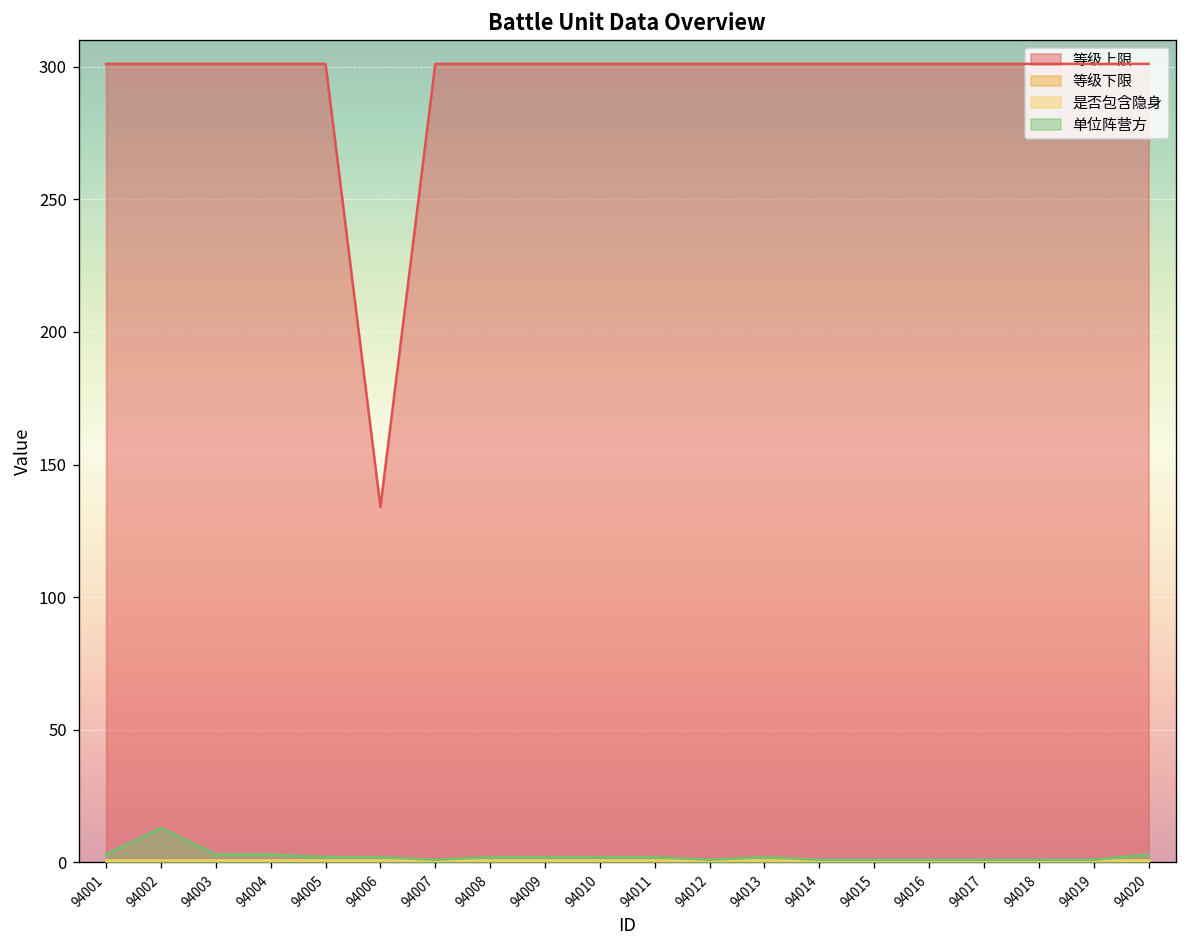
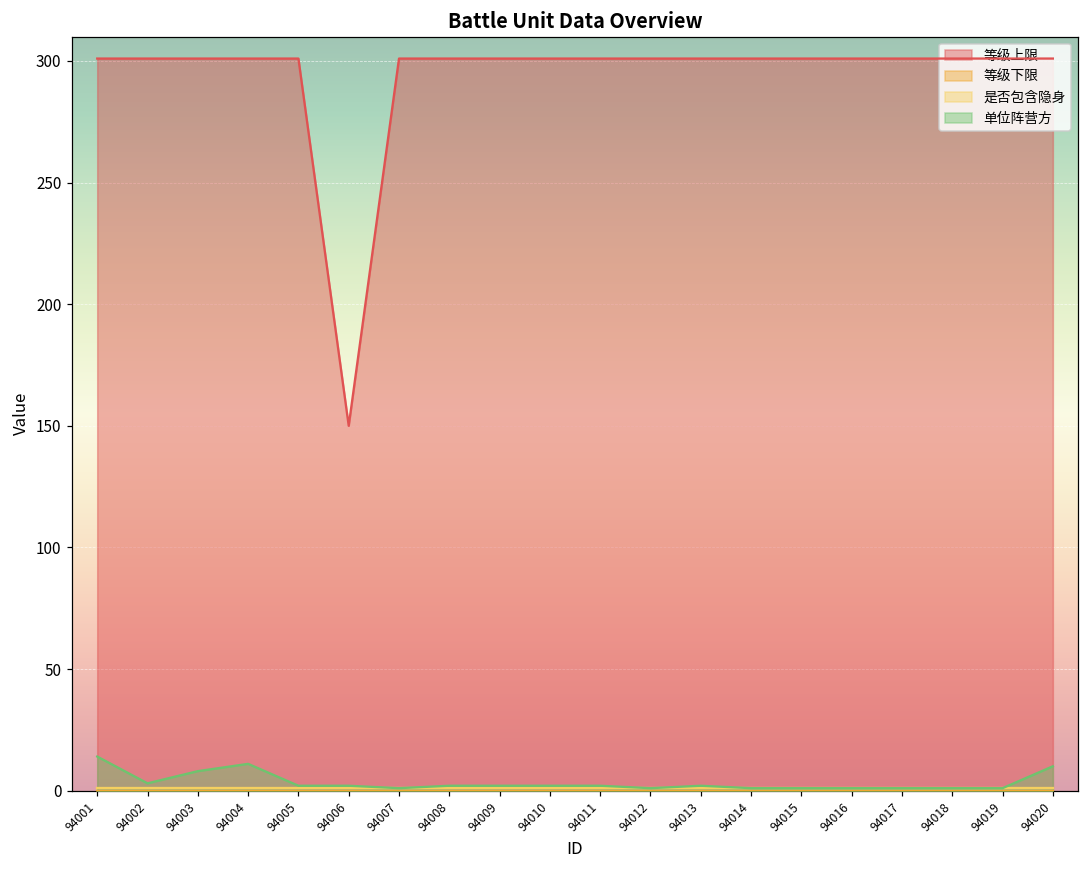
单位阵营方, 94001: 3 -> 14
单位阵营方, 94002: 13 -> 3
单位阵营方, 94003: 3 -> 8
单位阵营方, 94004: 3 -> 11
等级上限, 94006: 134 -> 150
单位阵营方, 94020: 3 -> 10
